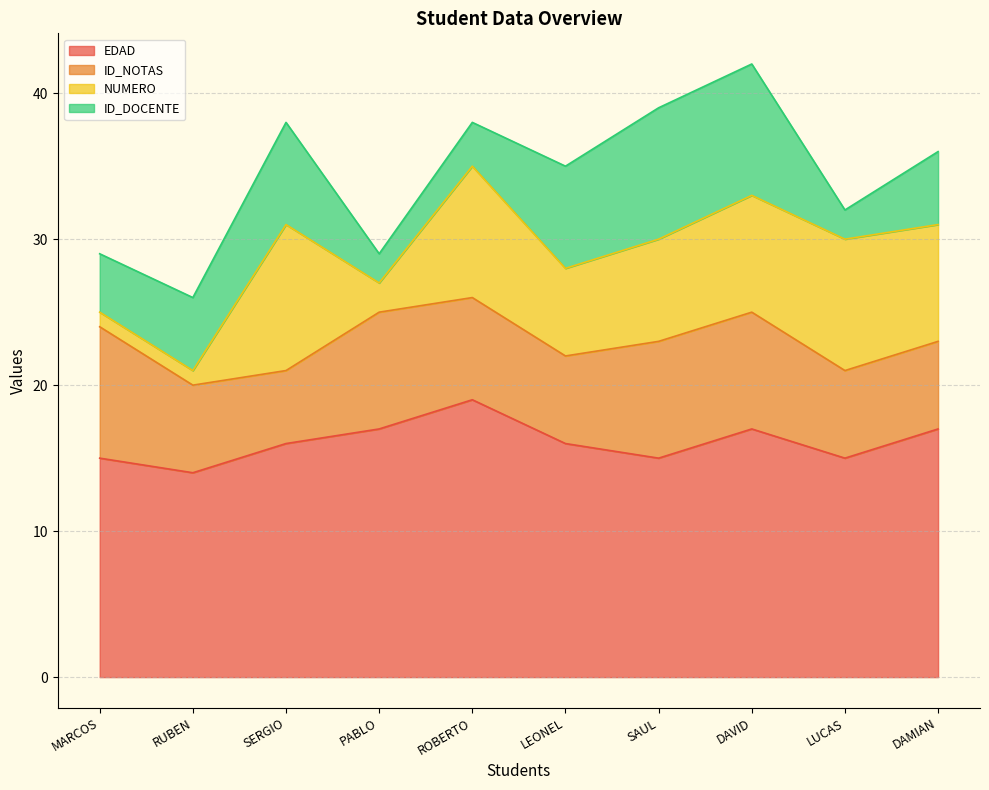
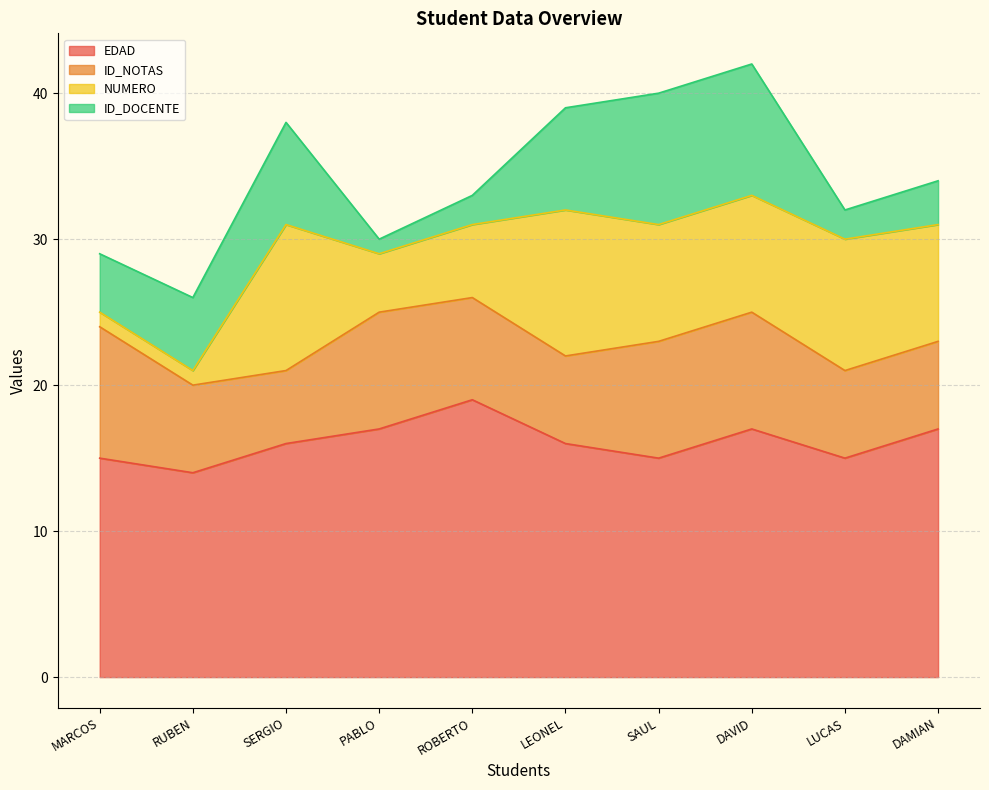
NUMERO, PABLO: 2 -> 4
ID_DOCENTE, PABLO: 2 -> 1
NUMERO, ROBERTO: 9 -> 5
ID_DOCENTE, ROBERTO: 3 -> 2
NUMERO, LEONEL: 6 -> 10
NUMERO, SAUL: 7 -> 8
ID_DOCENTE, DAMIAN: 5 -> 3
